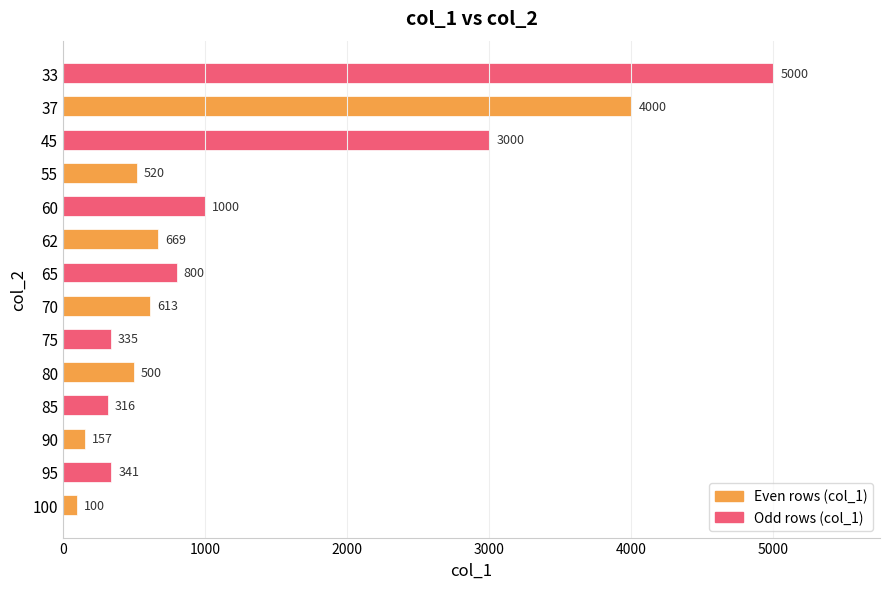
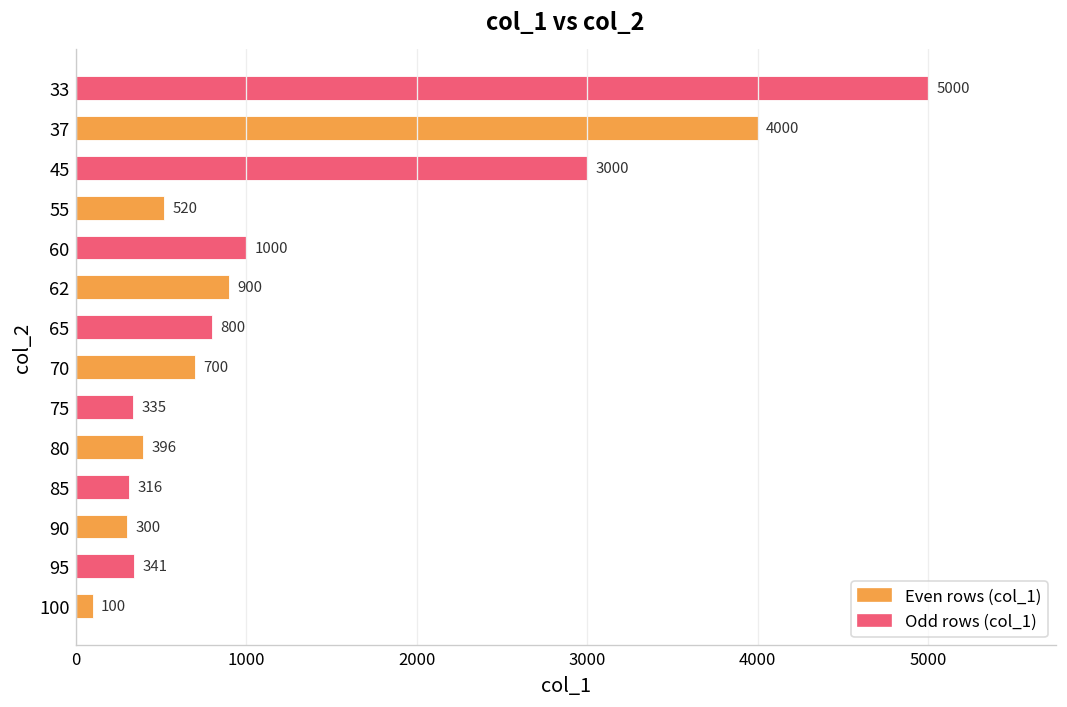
62: 669 -> 900
70: 613 -> 700
80: 500 -> 396
90: 157 -> 300
